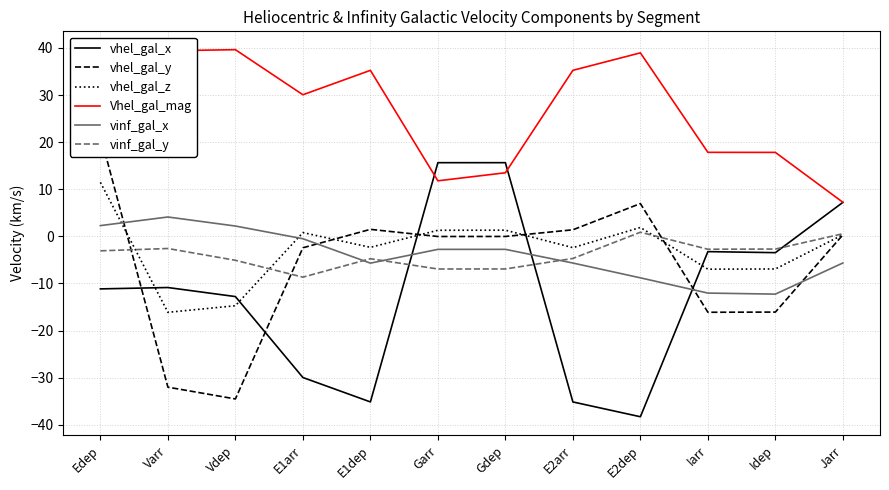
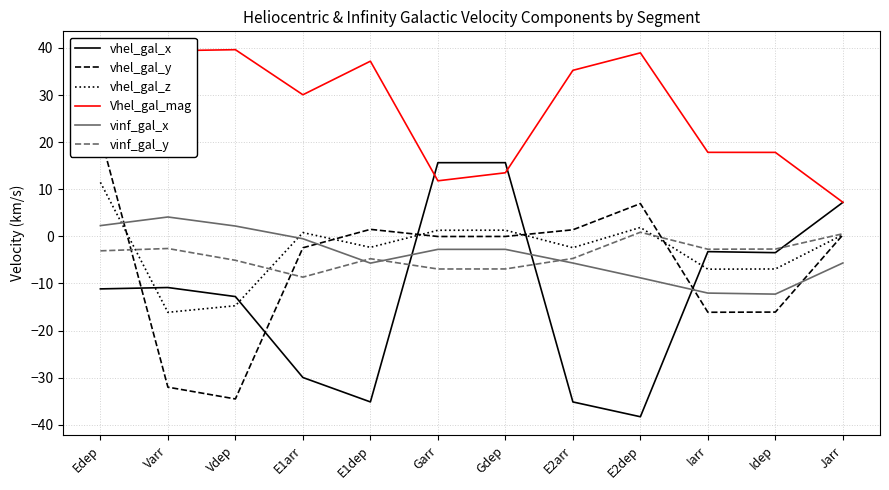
Vhel_gal_mag, E1dep: 35 -> 37
